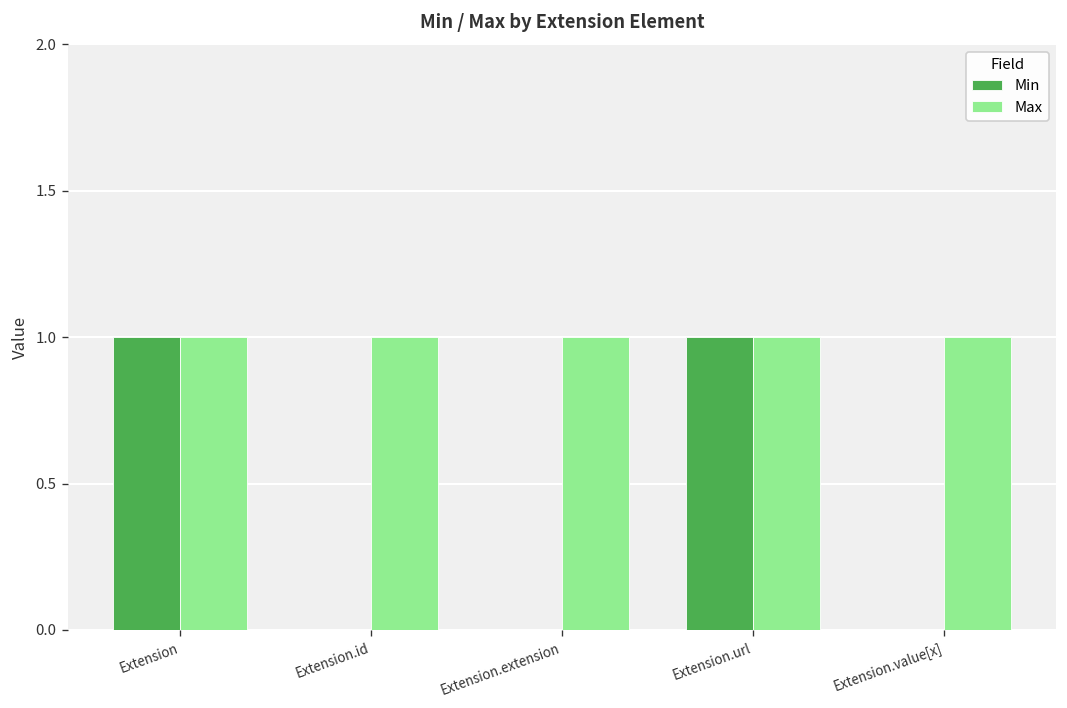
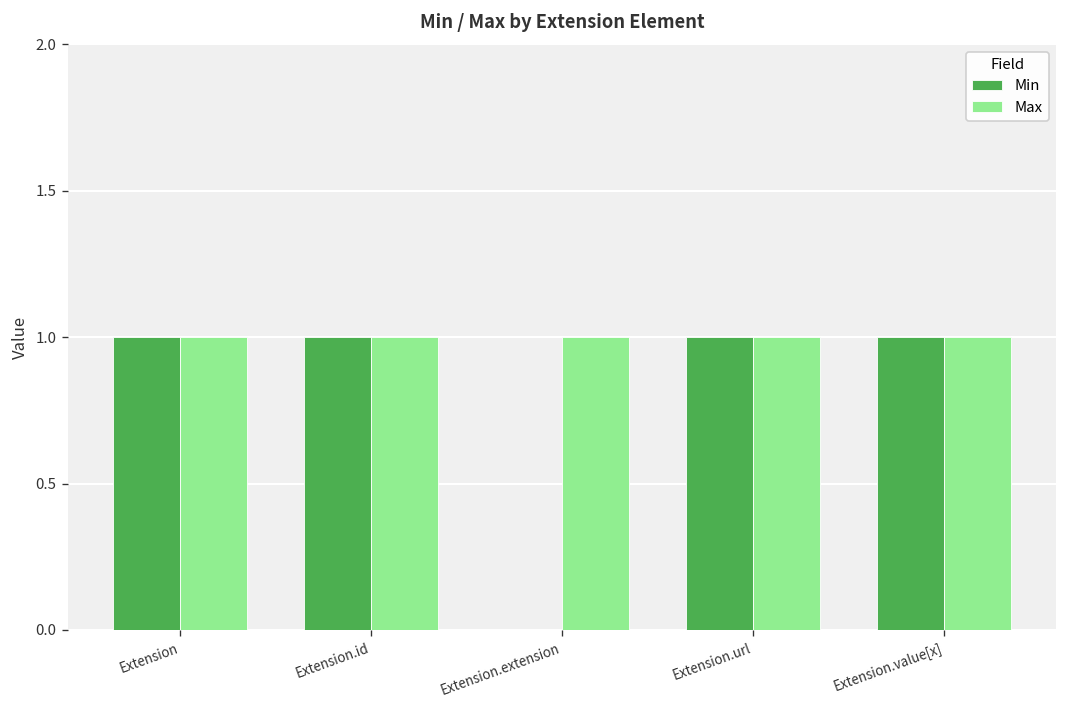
Min, Extension.id: 0 -> 1
Min, Extension.value[x]: 0 -> 1
